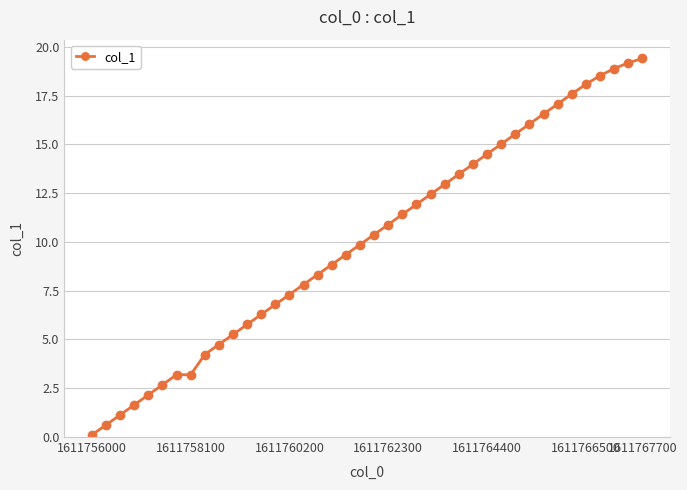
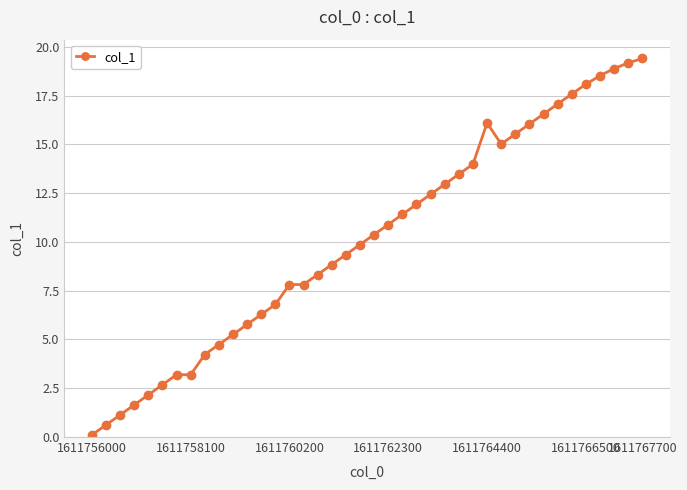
1611760200: 7.3 -> 7.8
1611764400: 14.5 -> 16.1
